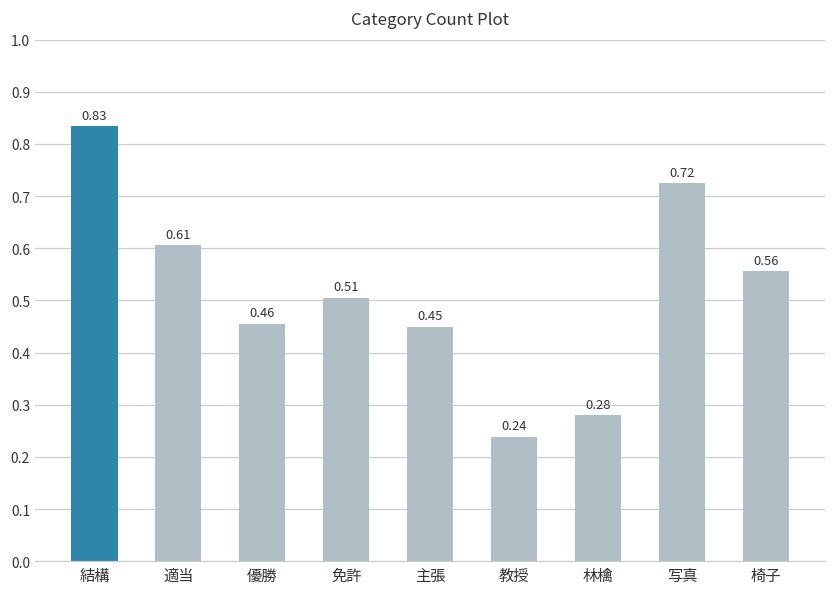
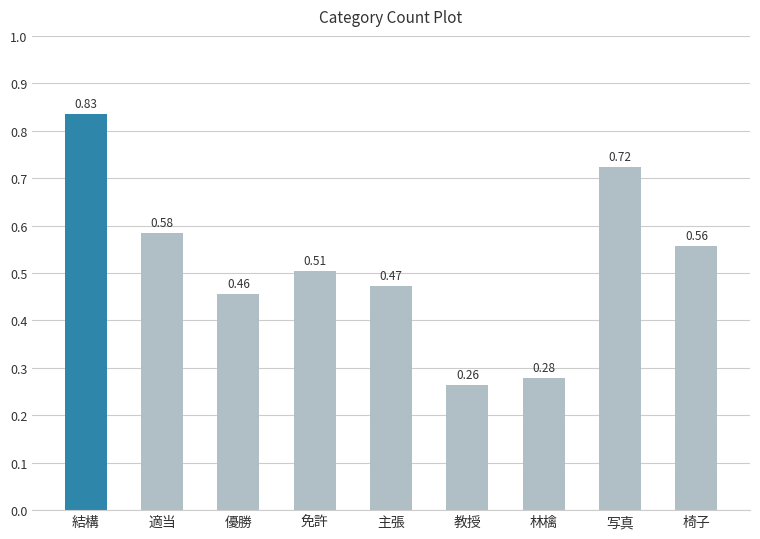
適当: 0.61 -> 0.58
主張: 0.45 -> 0.47
教授: 0.24 -> 0.26
